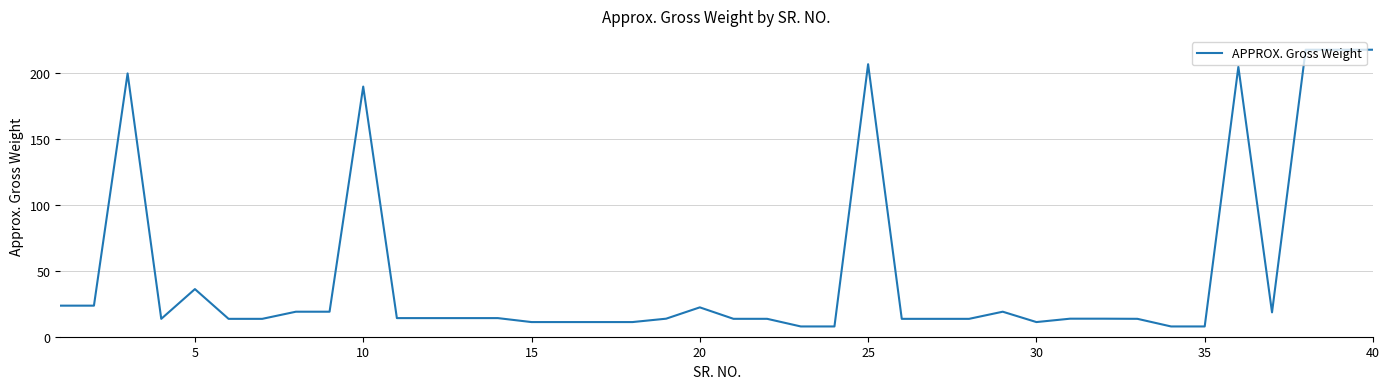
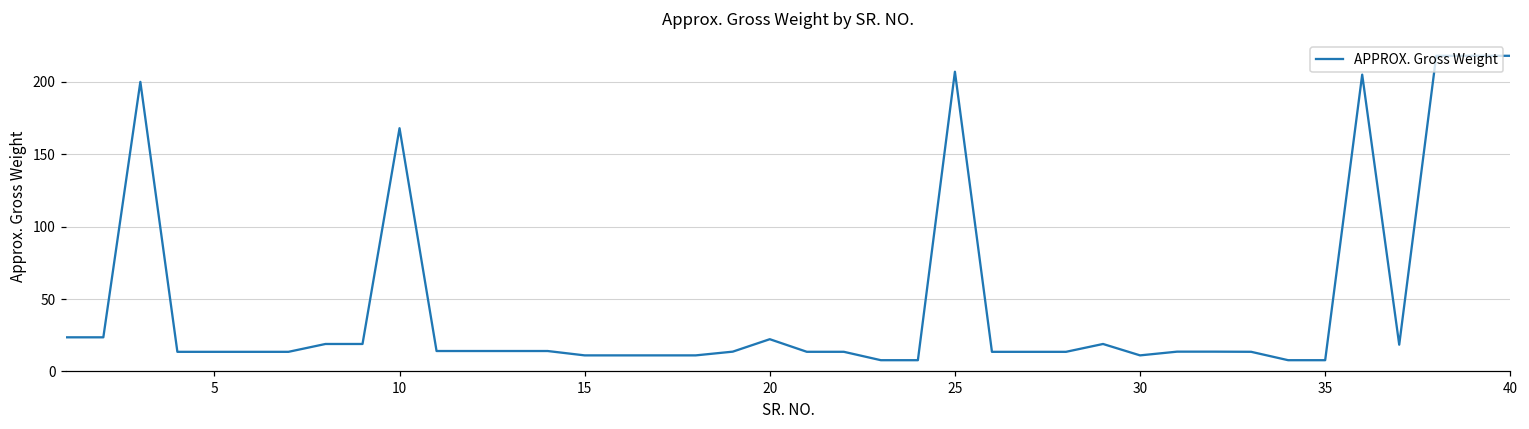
5: 36 -> 14
10: 190 -> 168
